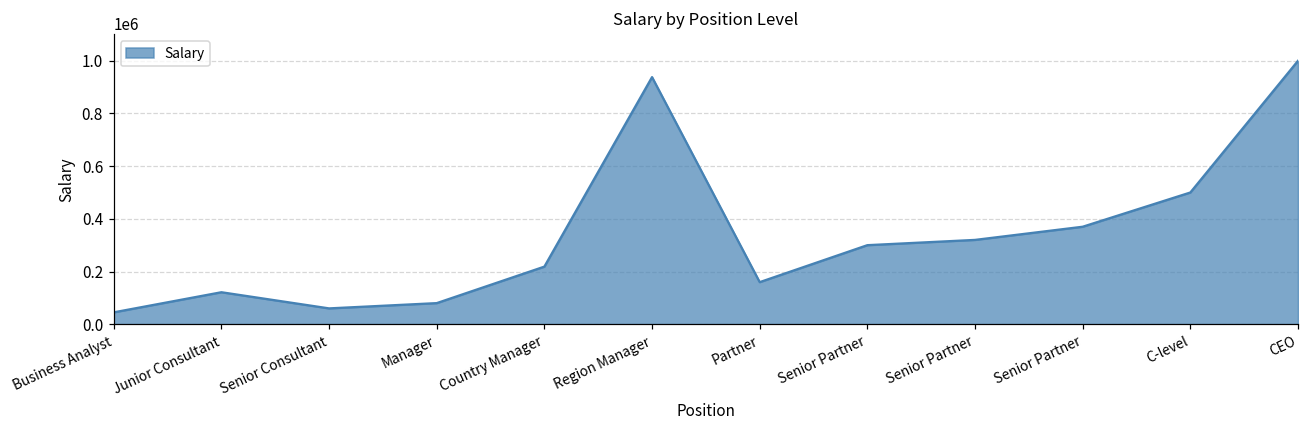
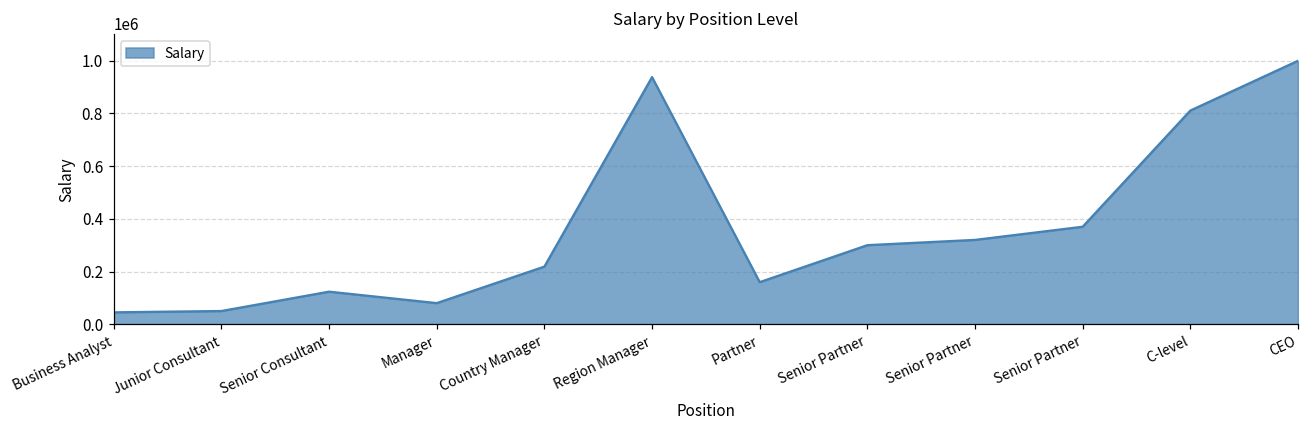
Junior Consultant: 120000 -> 50000
Senior Consultant: 60000 -> 120000
C-level: 500000 -> 810000
